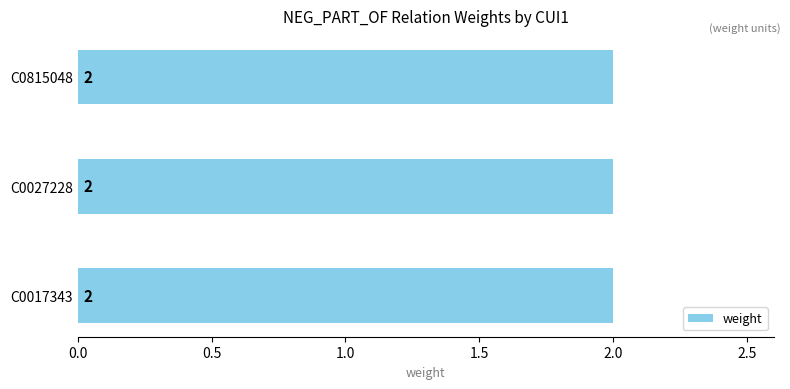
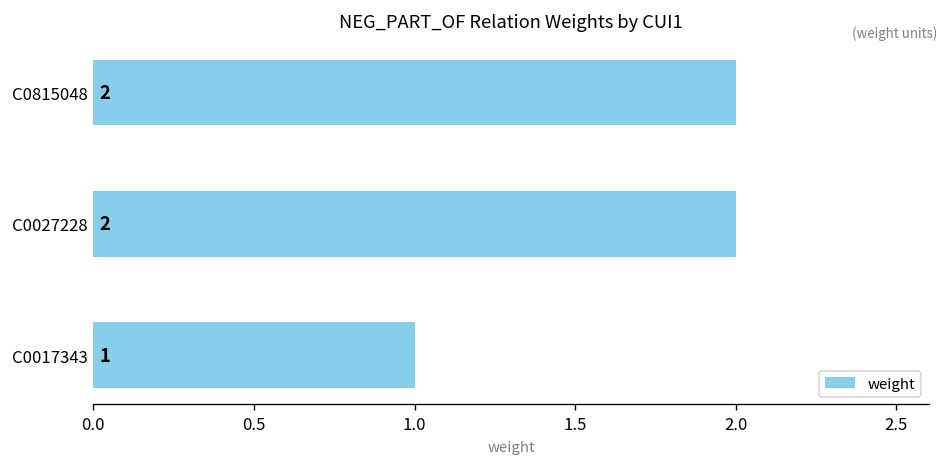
C0017343: 2 -> 1
